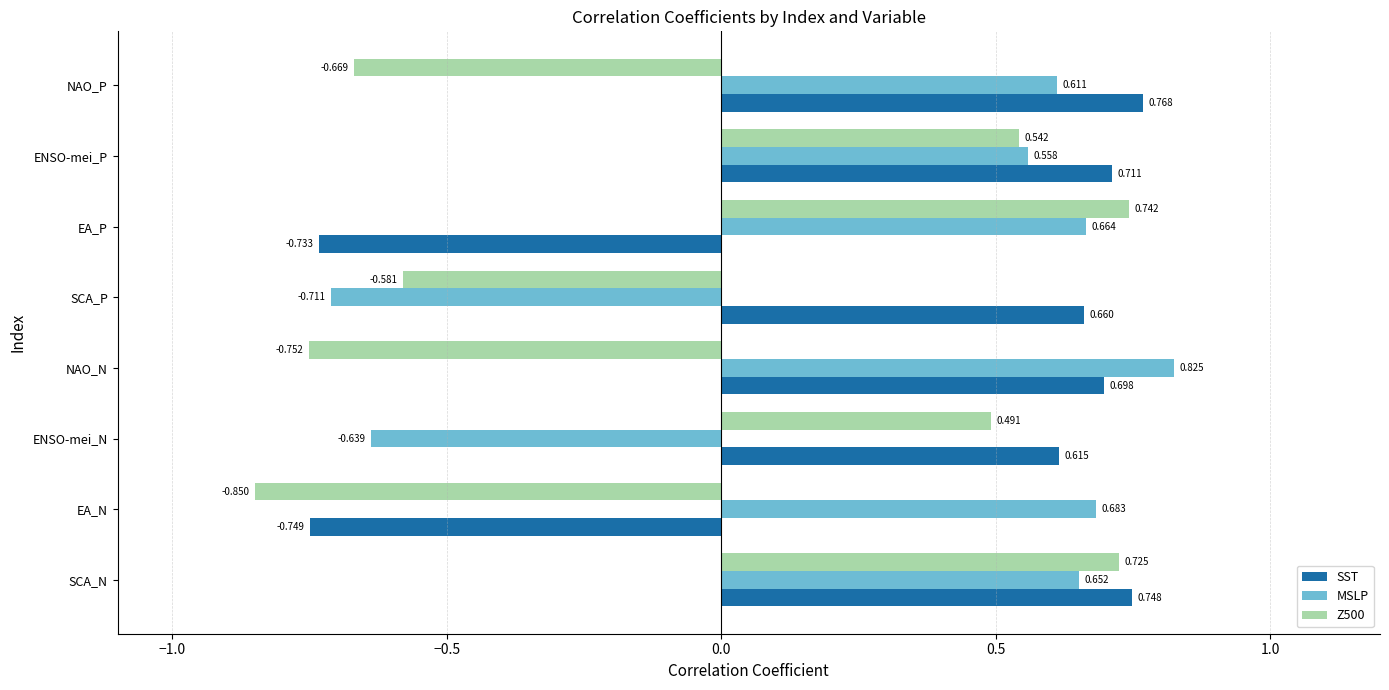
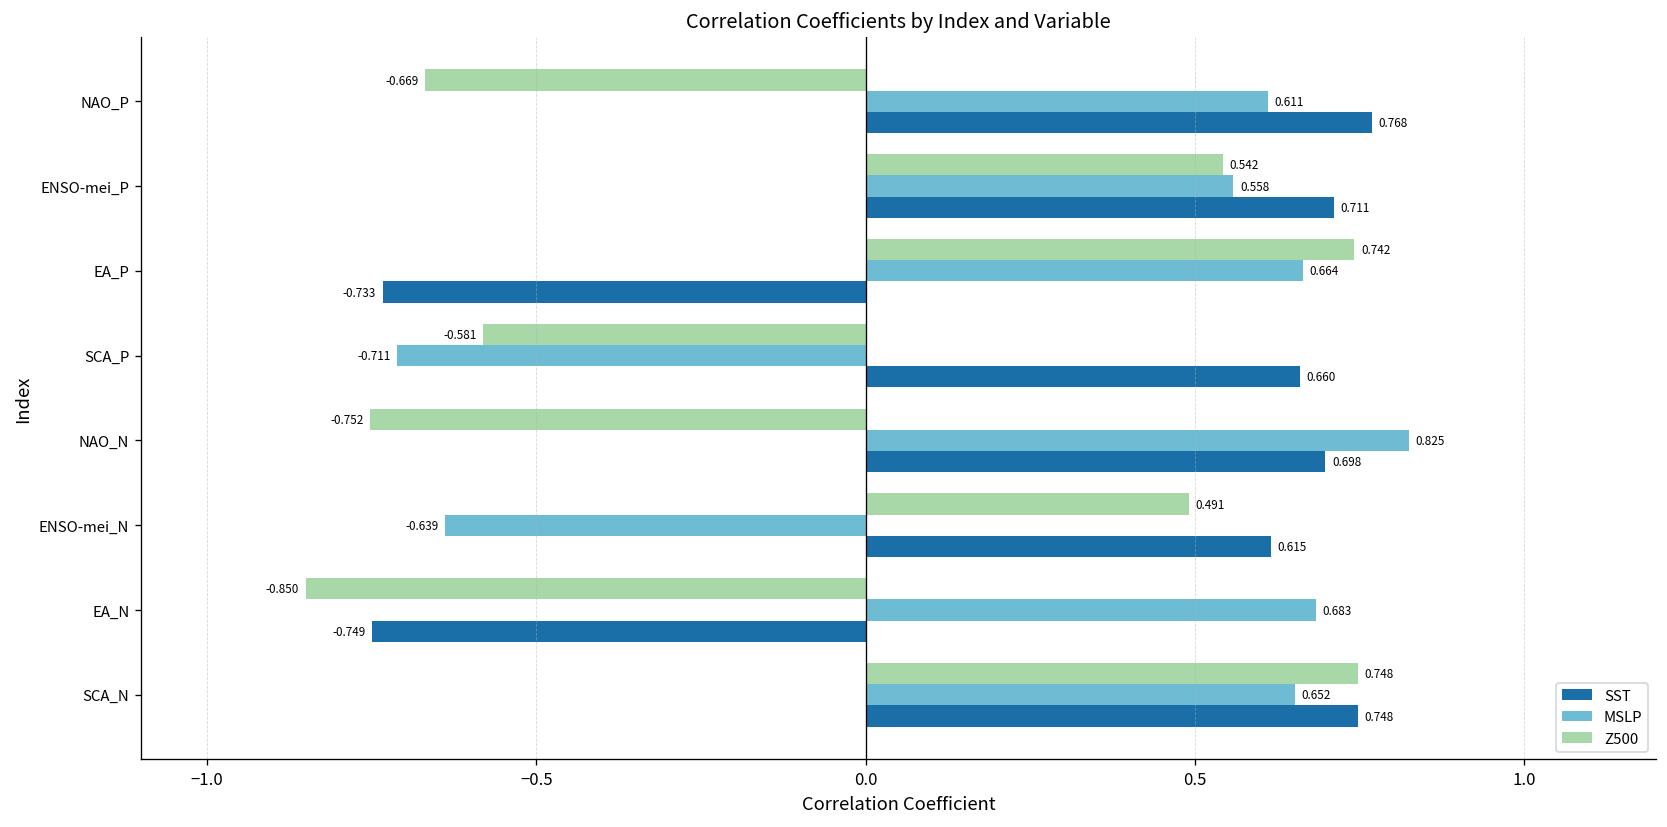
Z500, SCA_N: 0.725 -> 0.748
